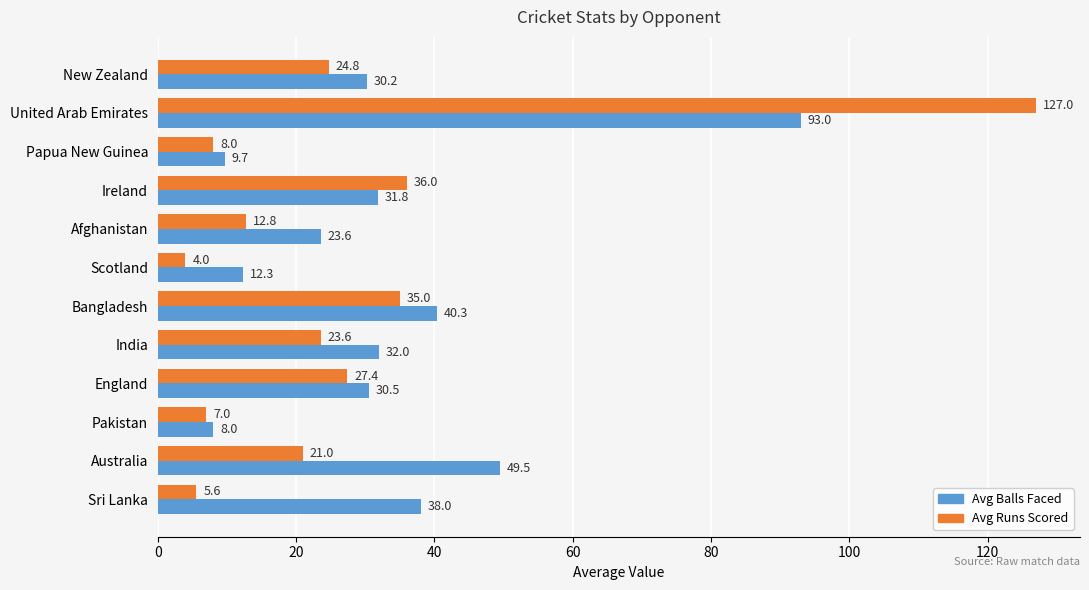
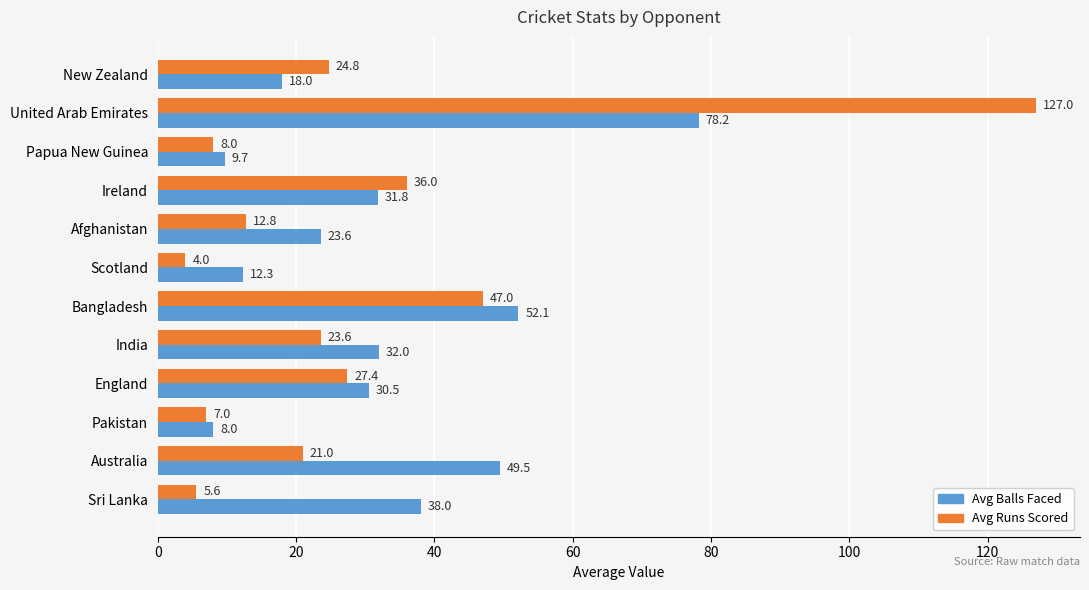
Avg Balls Faced, New Zealand: 30.2 -> 18.0
Avg Balls Faced, United Arab Emirates: 93.0 -> 78.2
Avg Runs Scored, Bangladesh: 35.0 -> 47.0
Avg Balls Faced, Bangladesh: 40.3 -> 52.1
